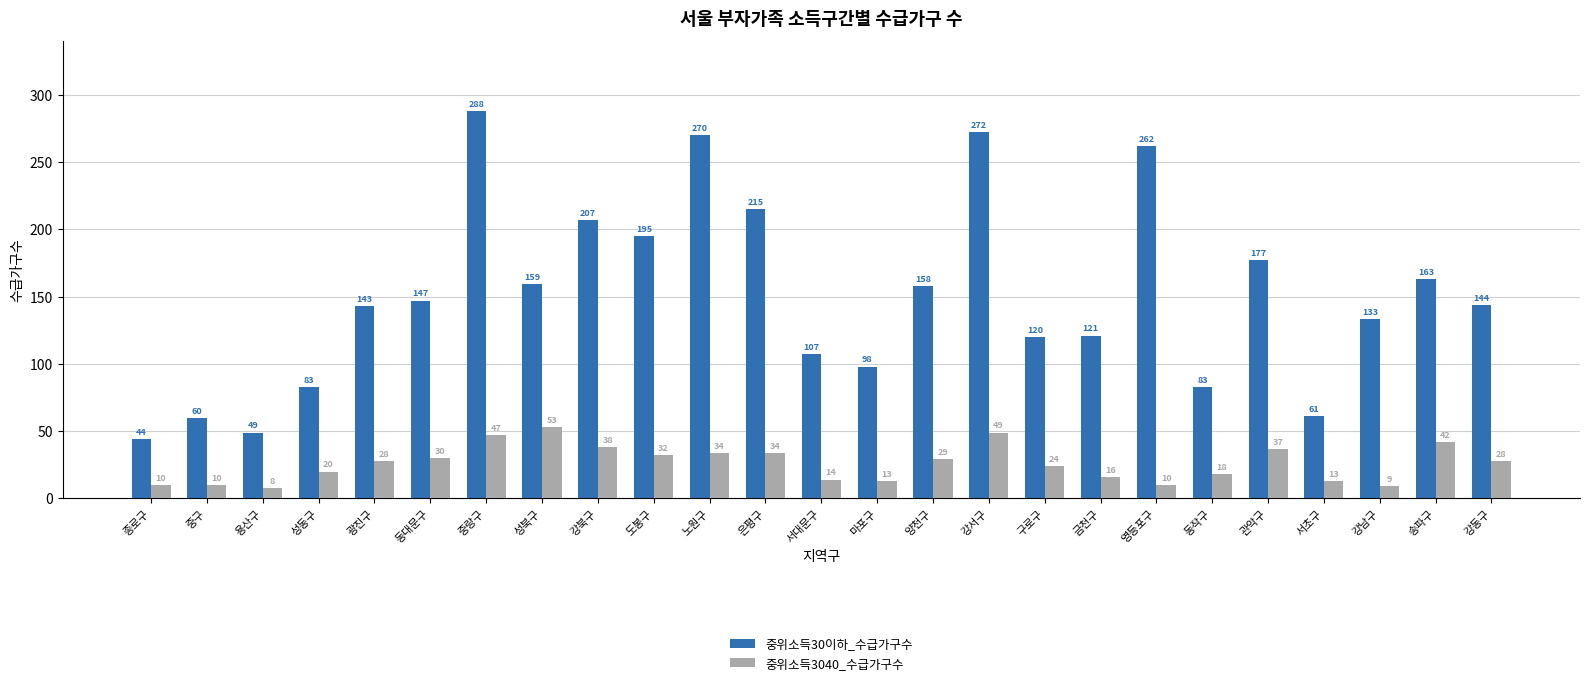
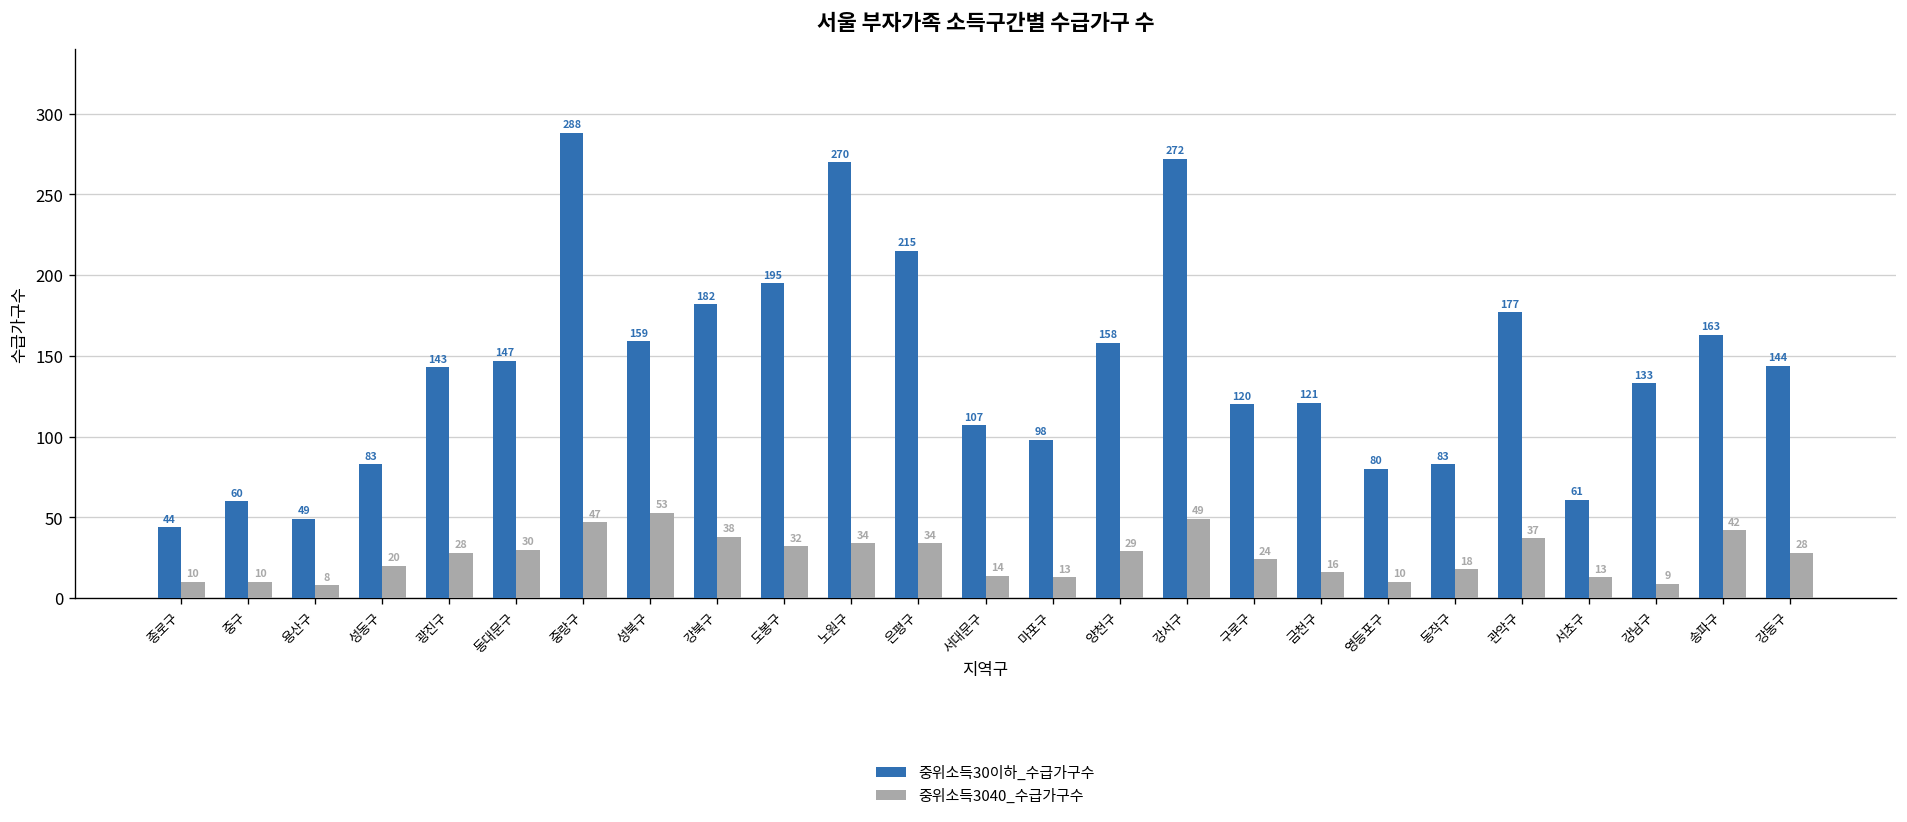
중위소득30이하_수급가구수, 강북구: 207 -> 182
중위소득30이하_수급가구수, 영등포구: 262 -> 80
